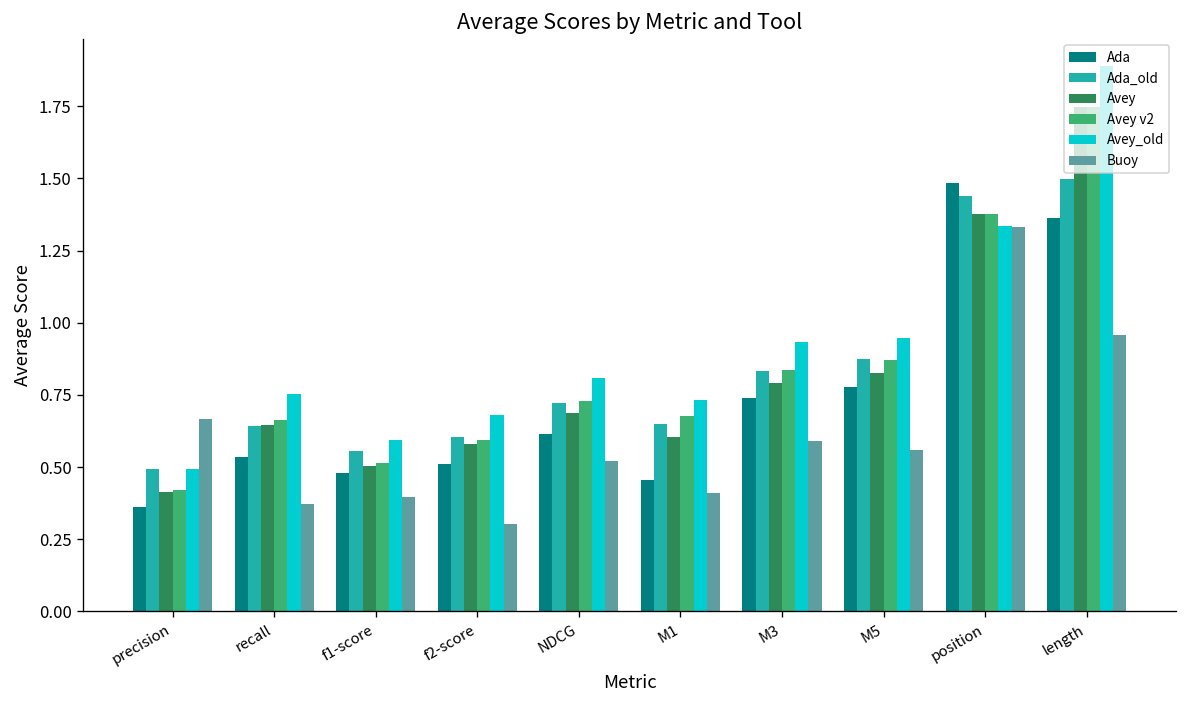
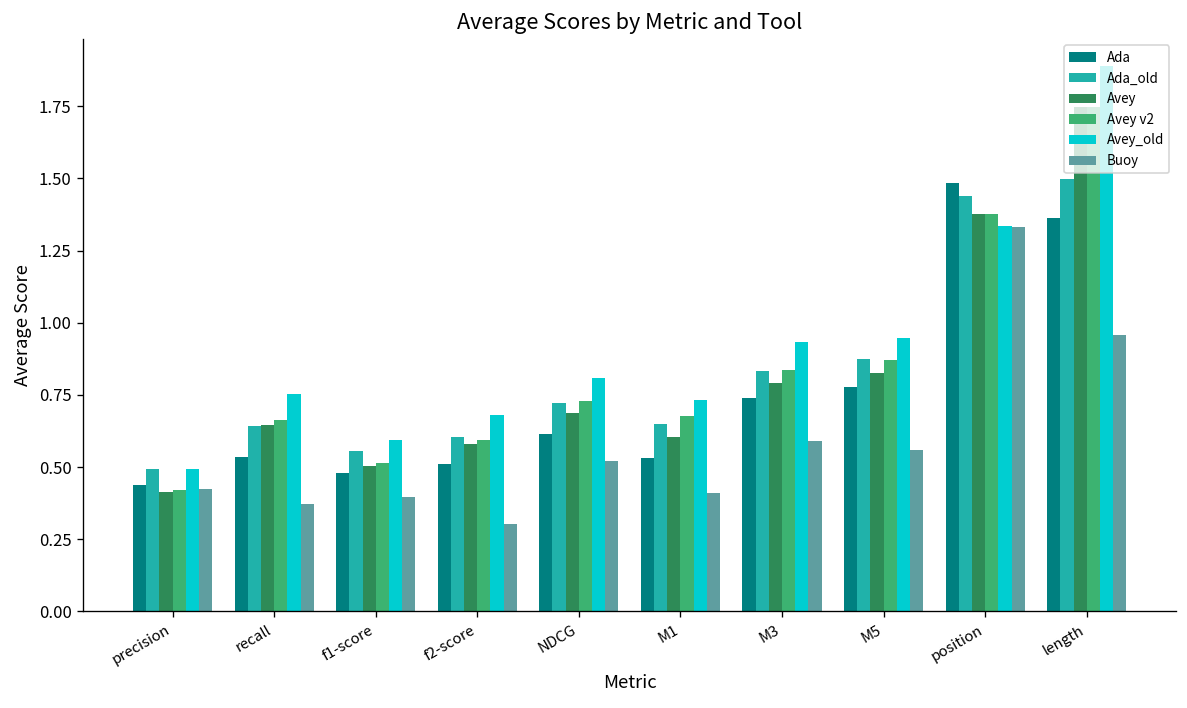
Ada, precision: 0.36 -> 0.44
Buoy, precision: 0.67 -> 0.42
Ada, M1: 0.46 -> 0.53
